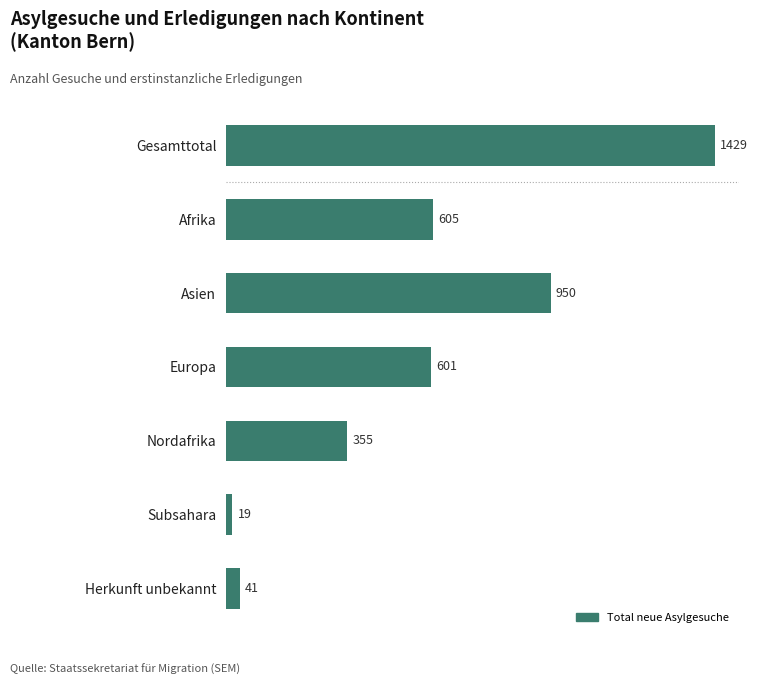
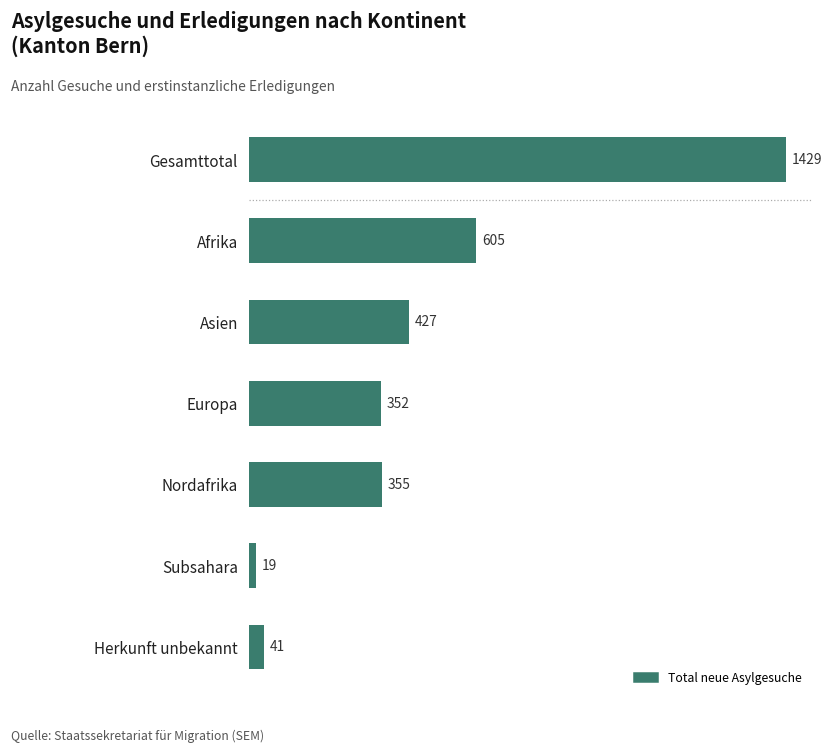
Asien: 950 -> 427
Europa: 601 -> 352
